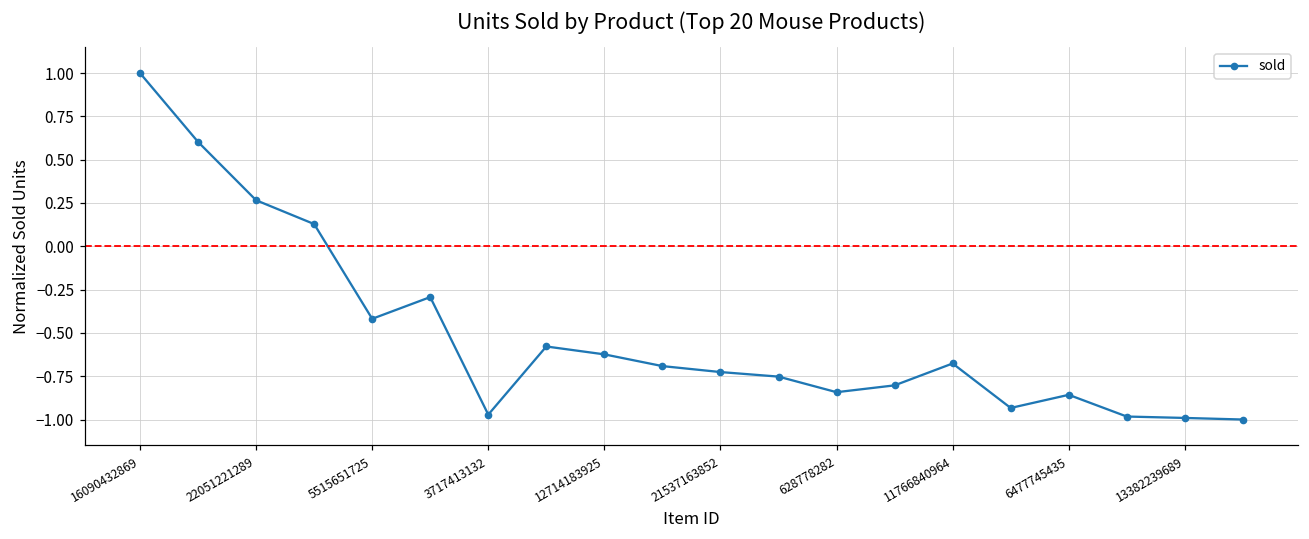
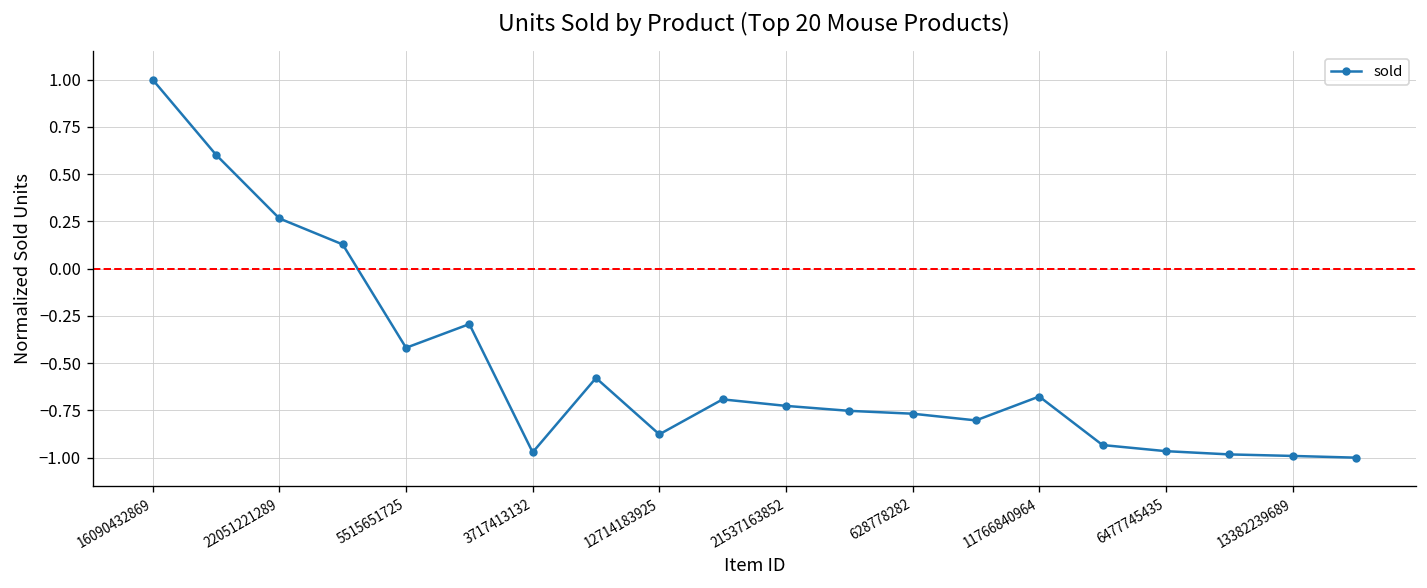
12714183925: -0.62 -> -0.88
628778282: -0.84 -> -0.77
6477745435: -0.86 -> -0.97
